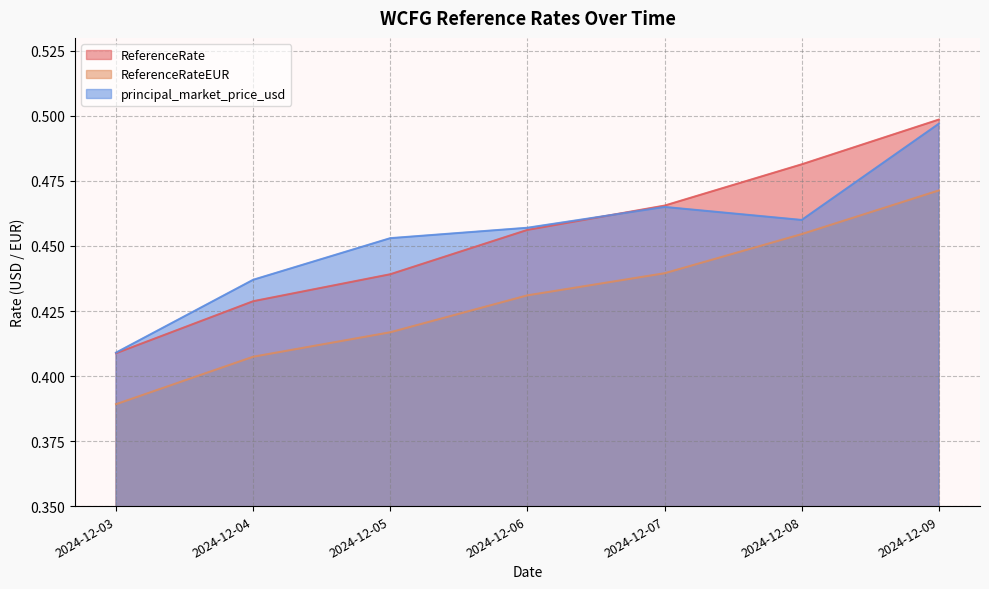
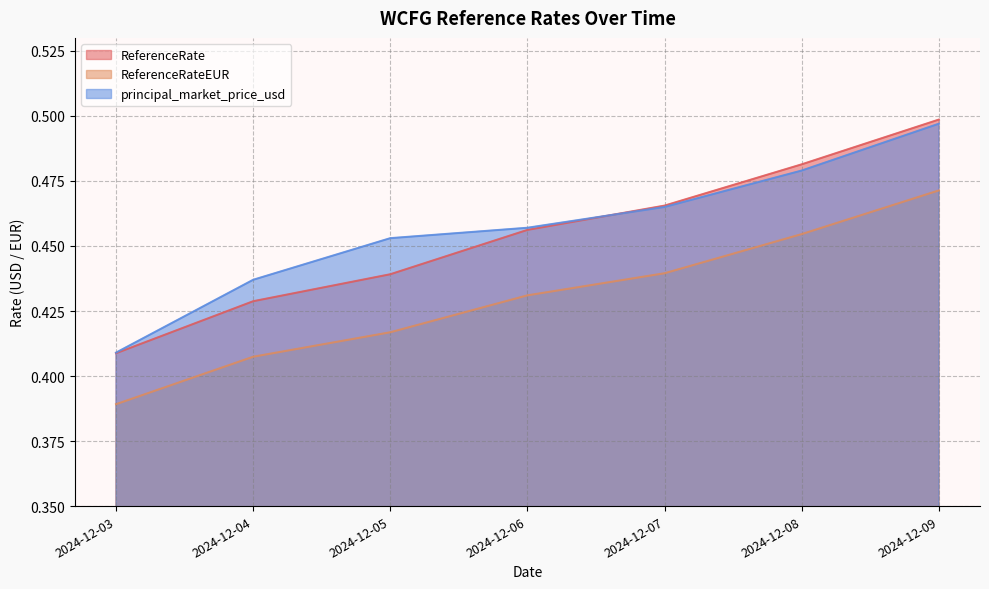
principal_market_price_usd, 2024-12-08: 0.460 -> 0.479
